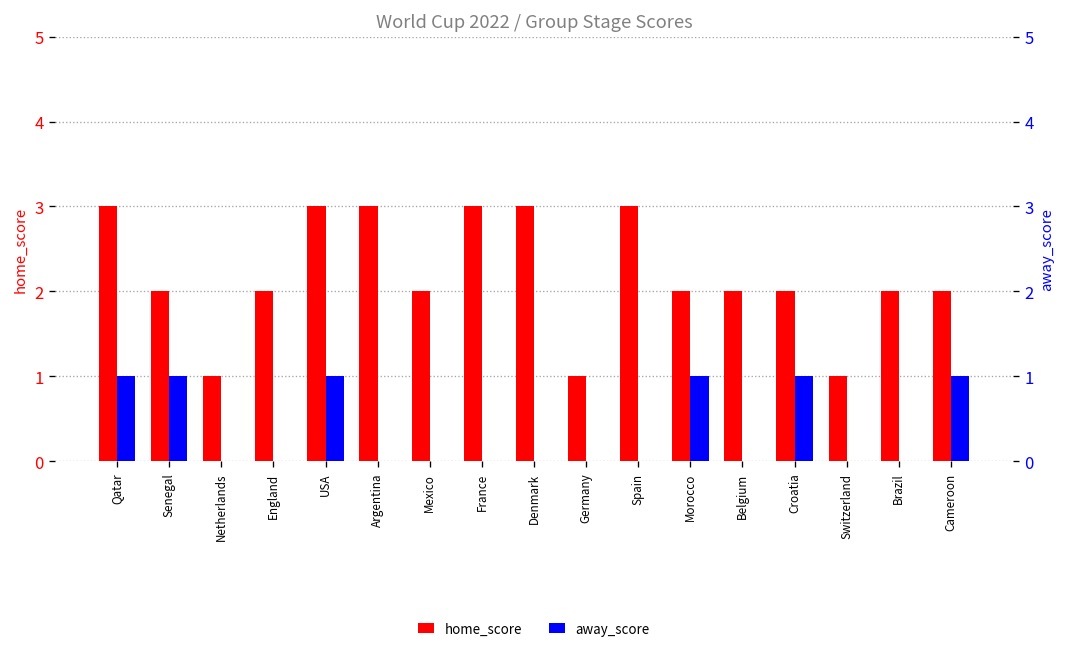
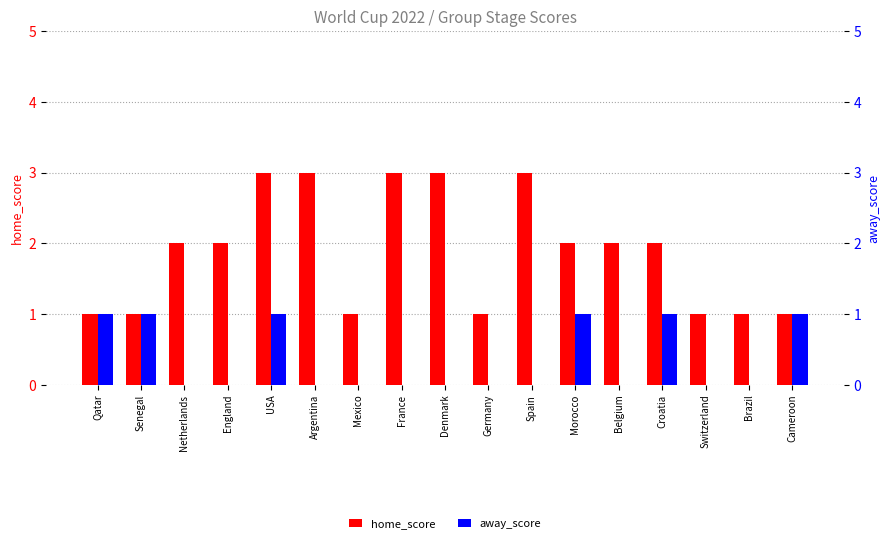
home_score, Qatar: 3 -> 1
home_score, Senegal: 2 -> 1
home_score, Netherlands: 1 -> 2
home_score, Mexico: 2 -> 1
home_score, Brazil: 2 -> 1
home_score, Cameroon: 2 -> 1
